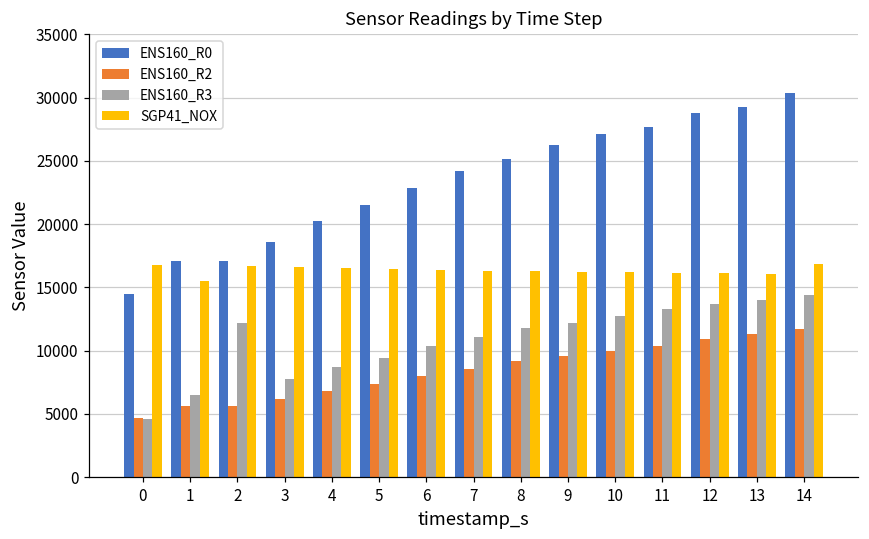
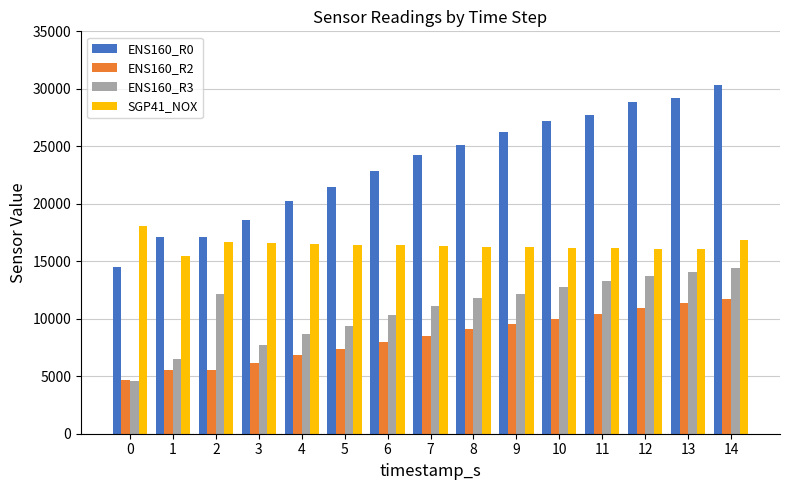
SGP41_NOX, 0: 16800 -> 18000
